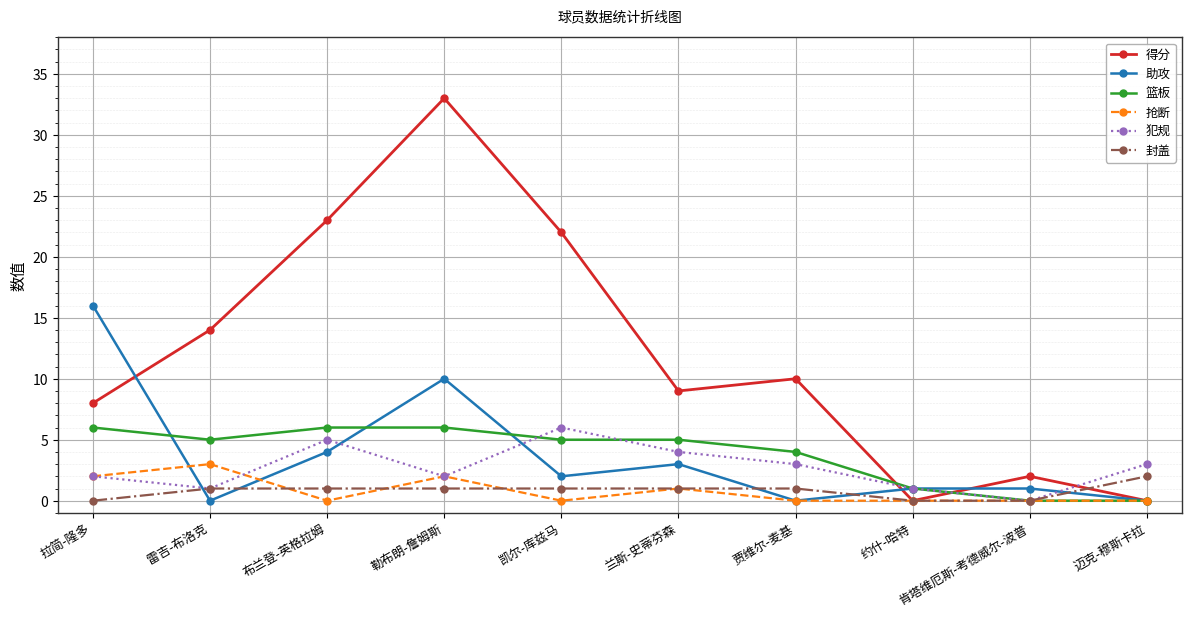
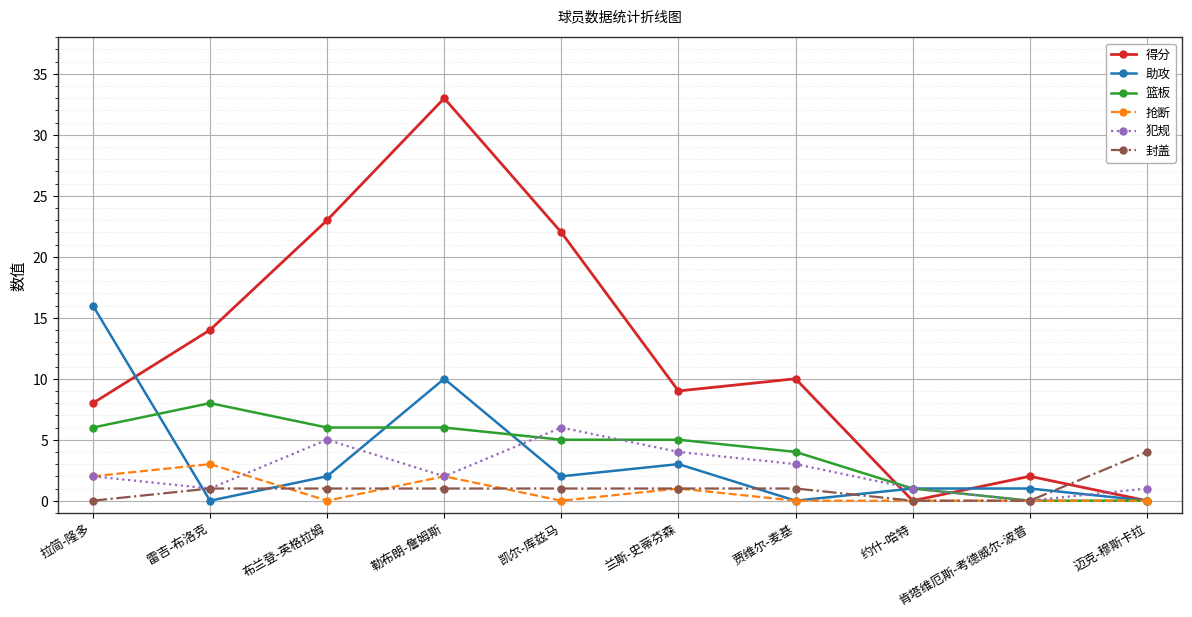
篮板, 雷吉-布洛克: 5 -> 8
助攻, 布兰登-英格拉姆: 4 -> 2
犯规, 迈克-穆斯卡拉: 3 -> 1
封盖, 迈克-穆斯卡拉: 2 -> 4
